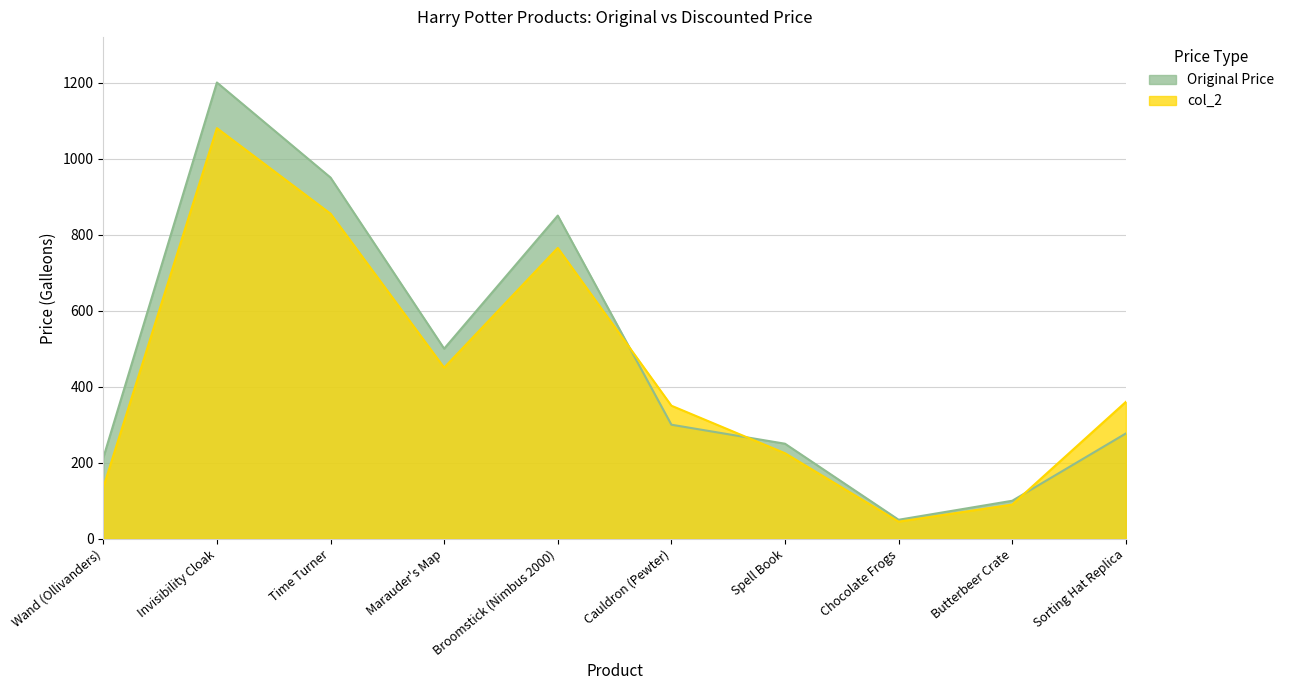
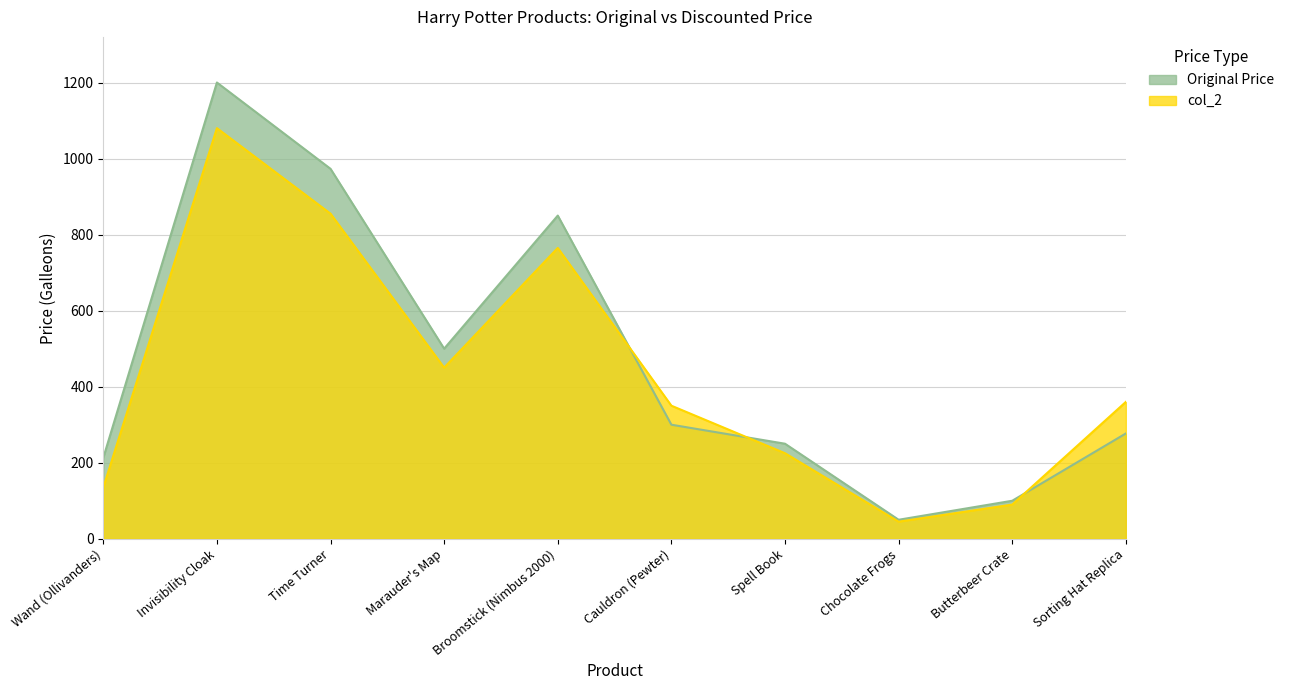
Original Price, Time Turner: 950 -> 970
